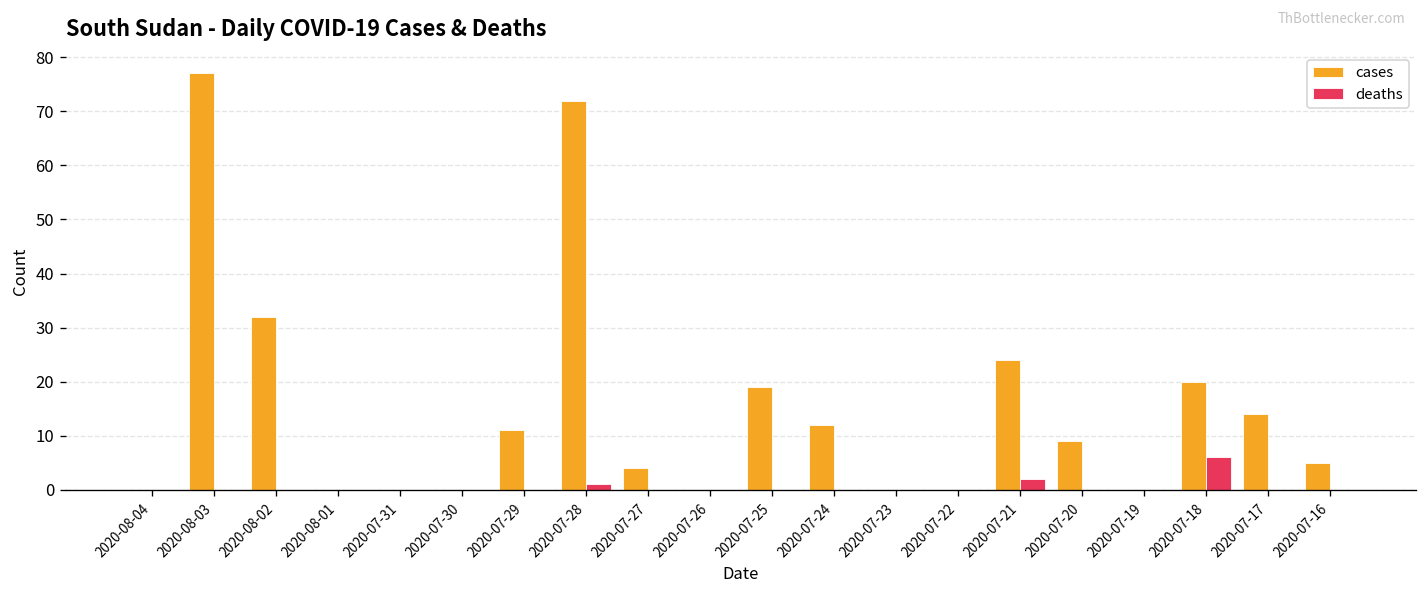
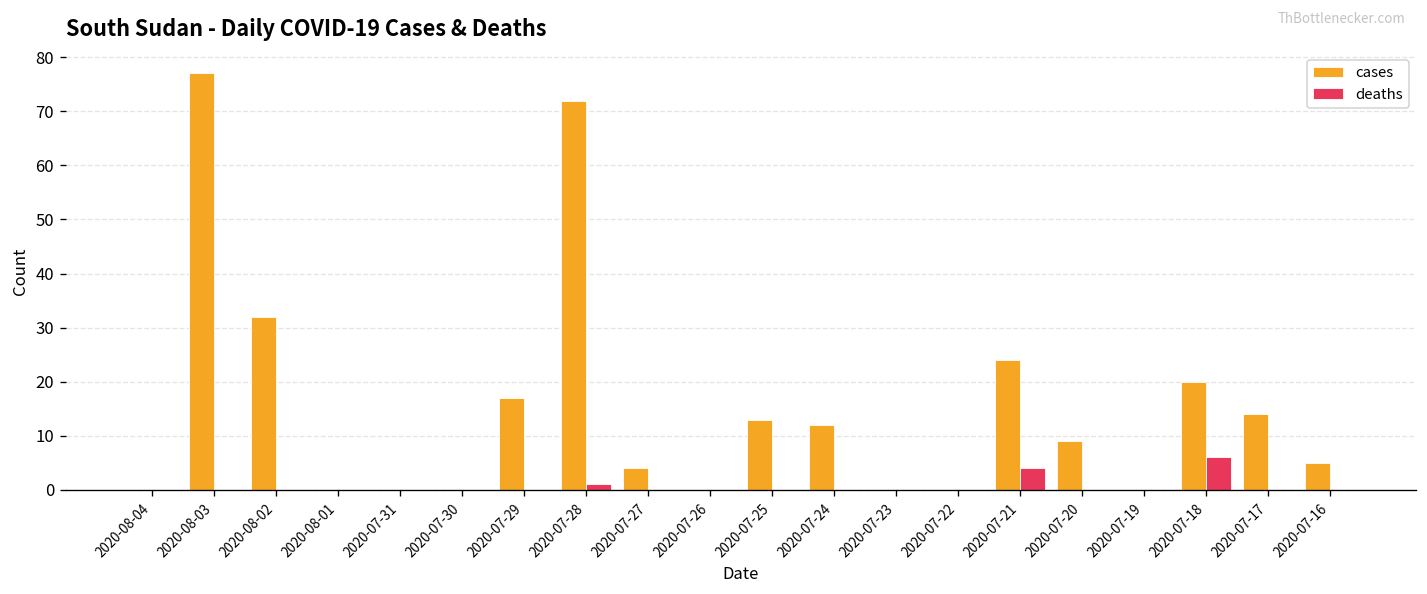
cases, 2020-07-29: 11 -> 17
cases, 2020-07-25: 19 -> 13
deaths, 2020-07-21: 2 -> 4
